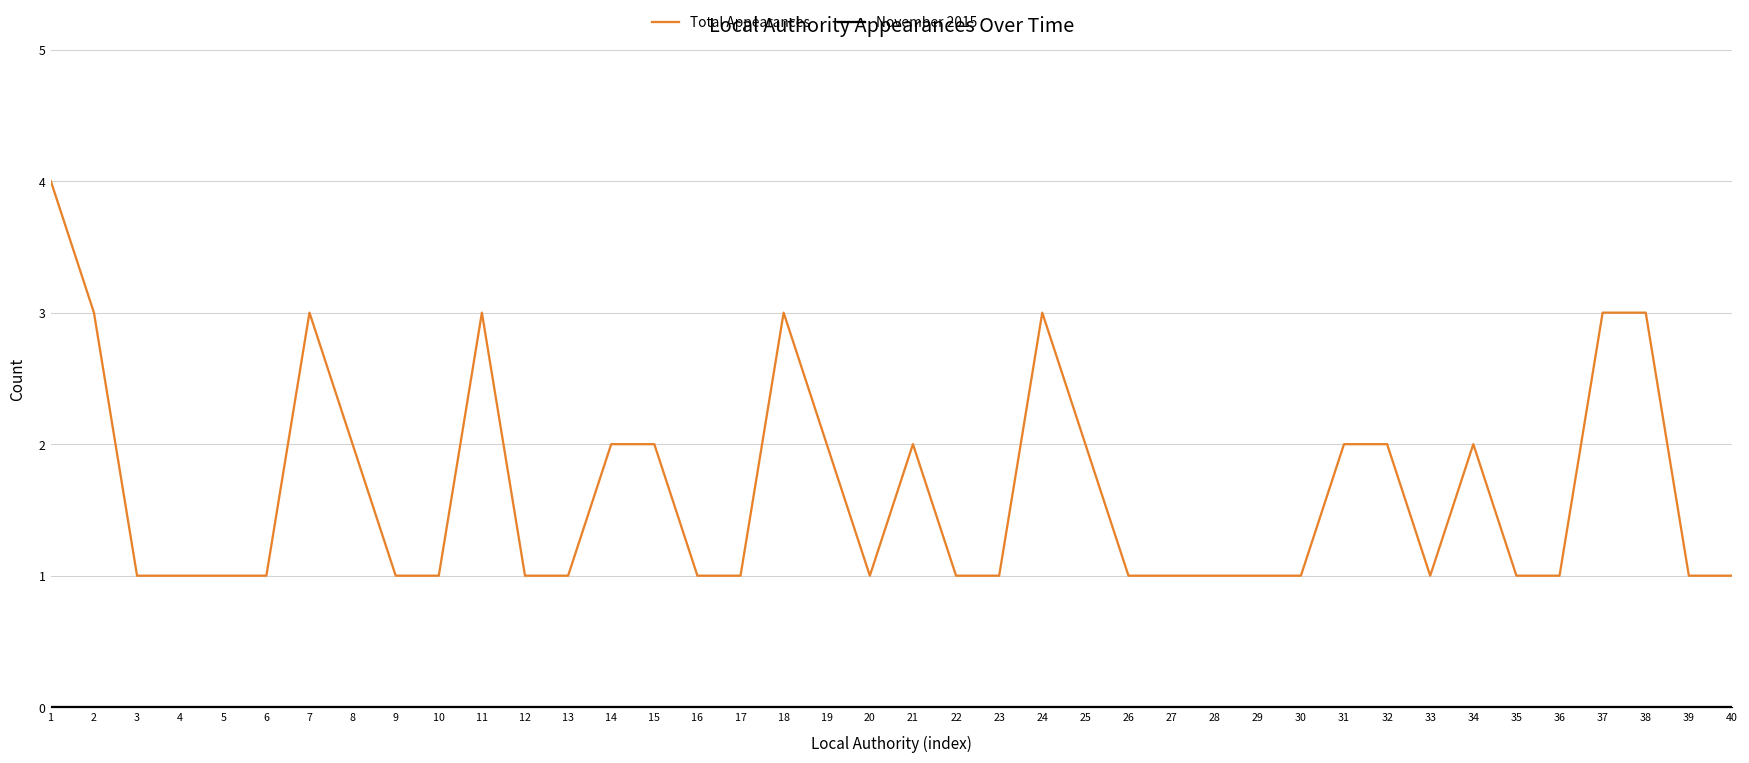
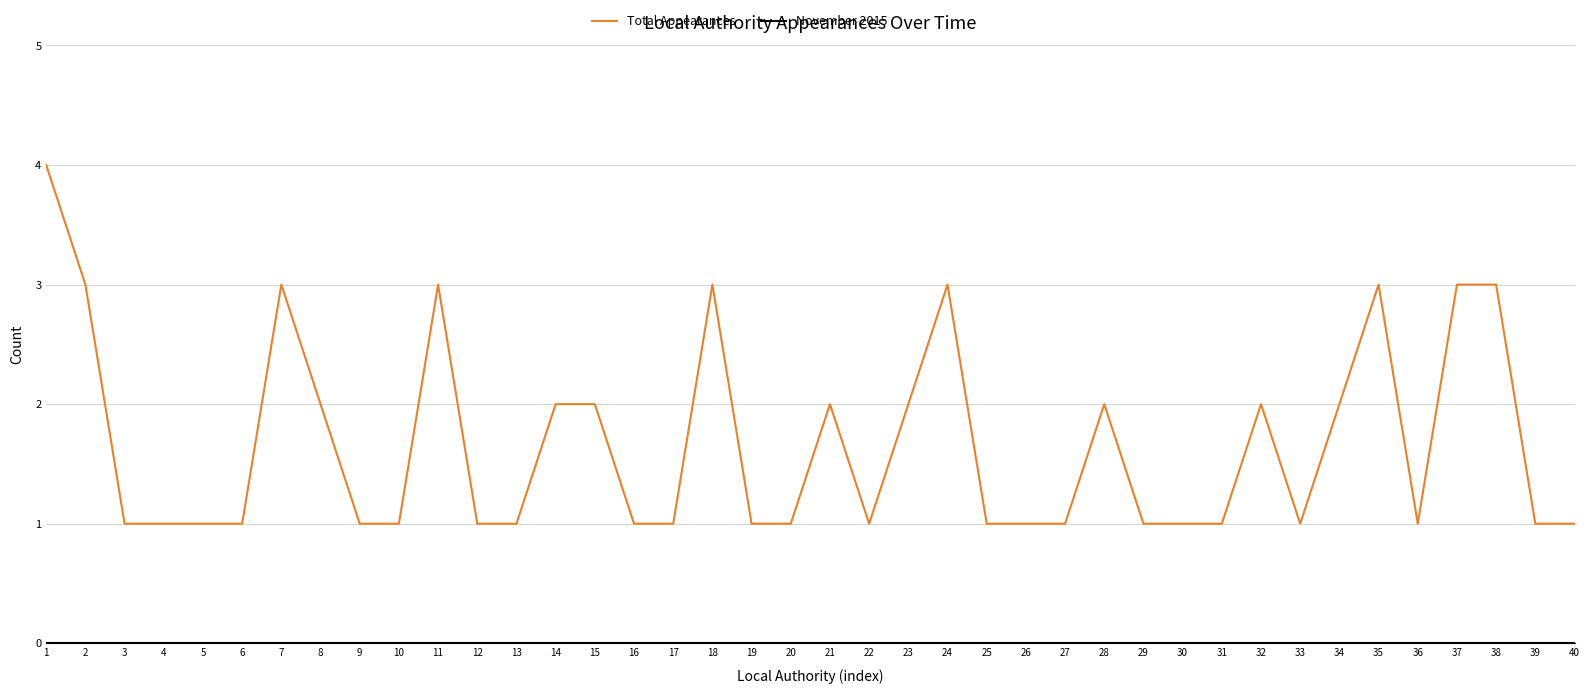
Total Appearances, 19: 2 -> 1
Total Appearances, 23: 1 -> 2
Total Appearances, 25: 2 -> 1
Total Appearances, 28: 1 -> 2
Total Appearances, 31: 2 -> 1
Total Appearances, 35: 1 -> 3
